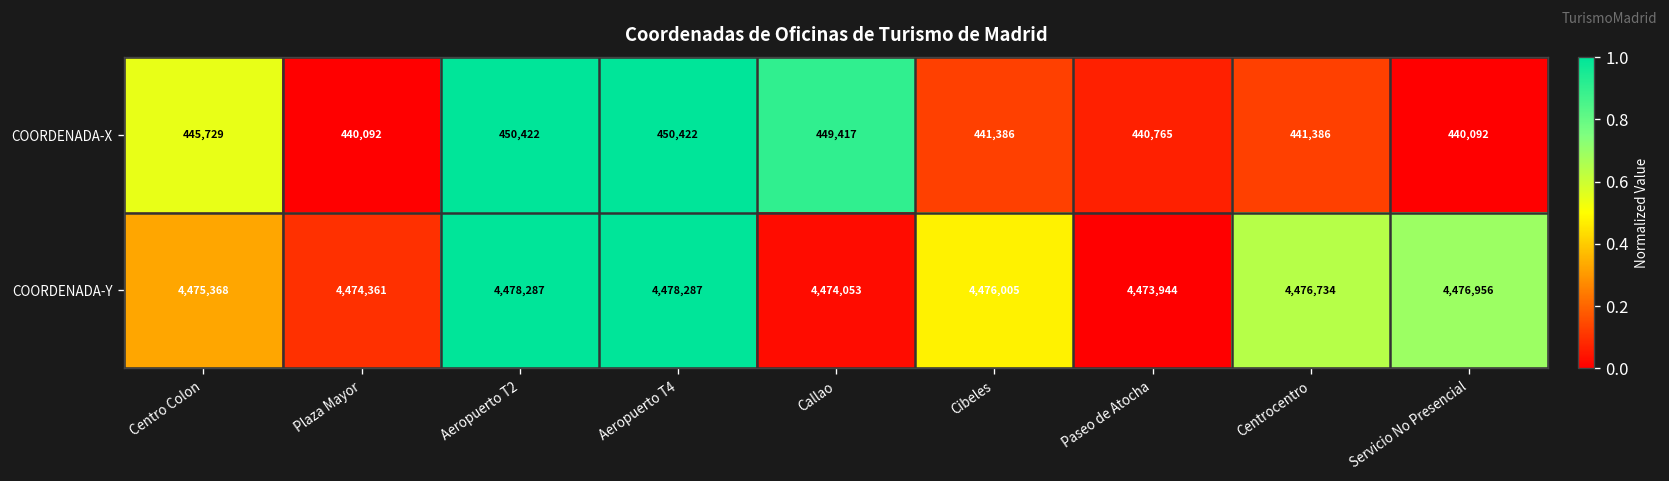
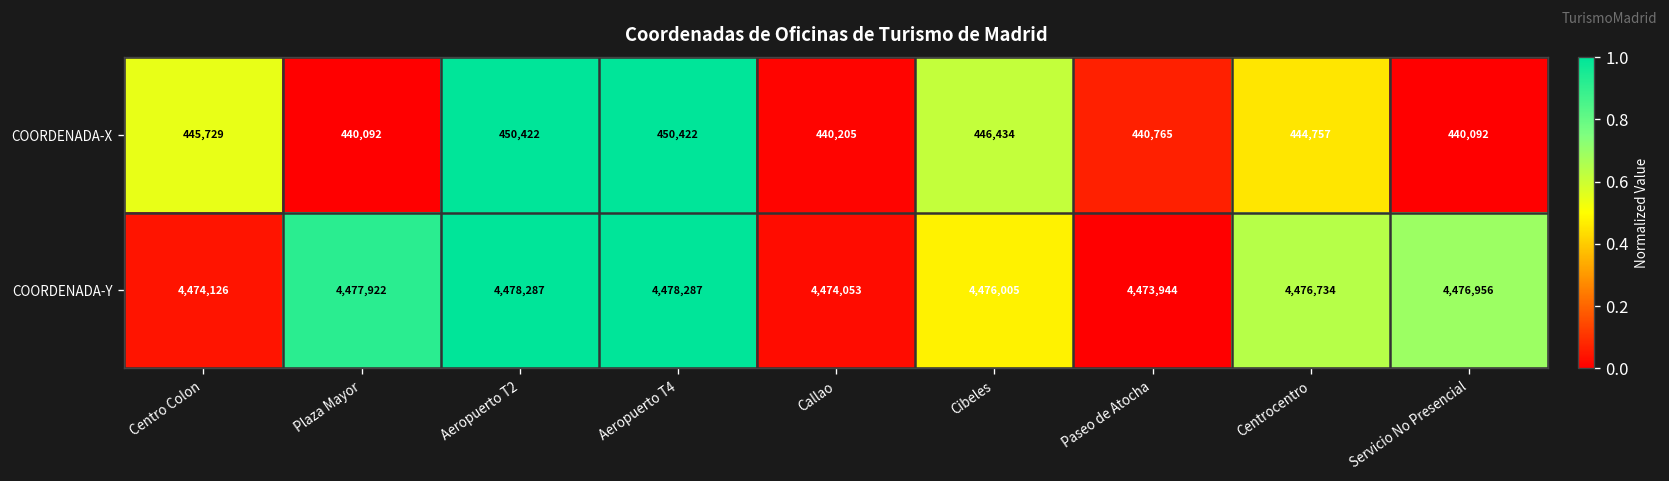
COORDENADA-X, Callao: 449,417 -> 440,205
COORDENADA-X, Cibeles: 441,386 -> 446,434
COORDENADA-X, Centrocentro: 441,386 -> 444,757
COORDENADA-Y, Centro Colon: 4,475,368 -> 4,474,126
COORDENADA-Y, Plaza Mayor: 4,474,361 -> 4,477,922
